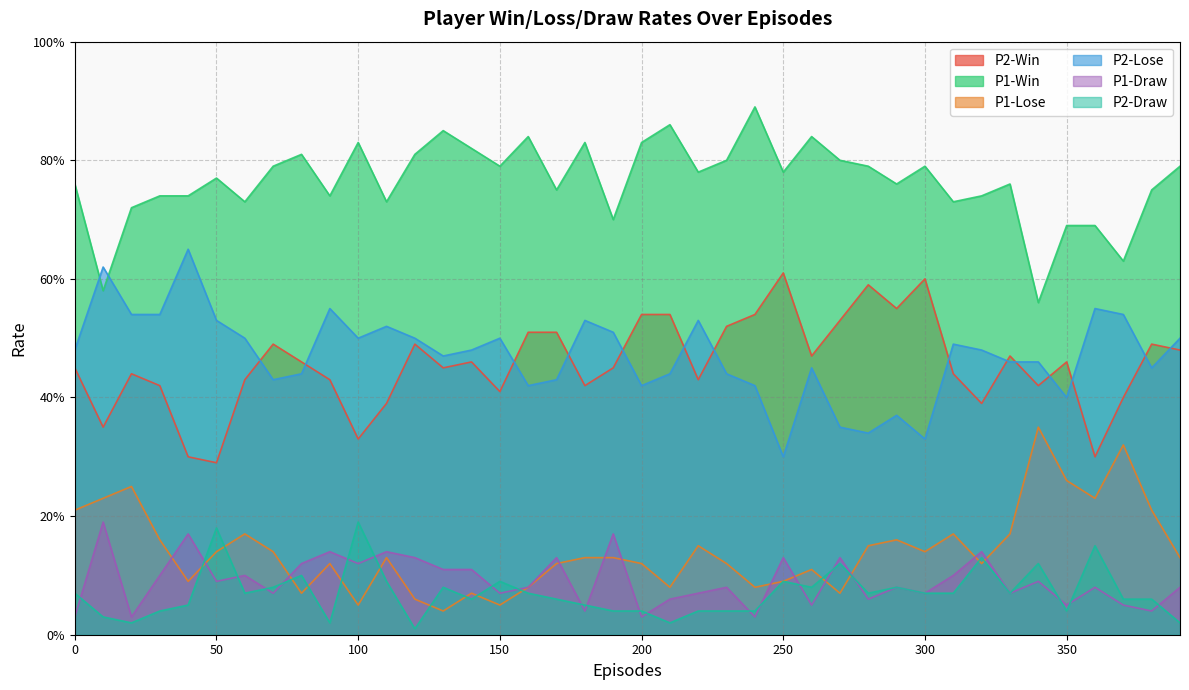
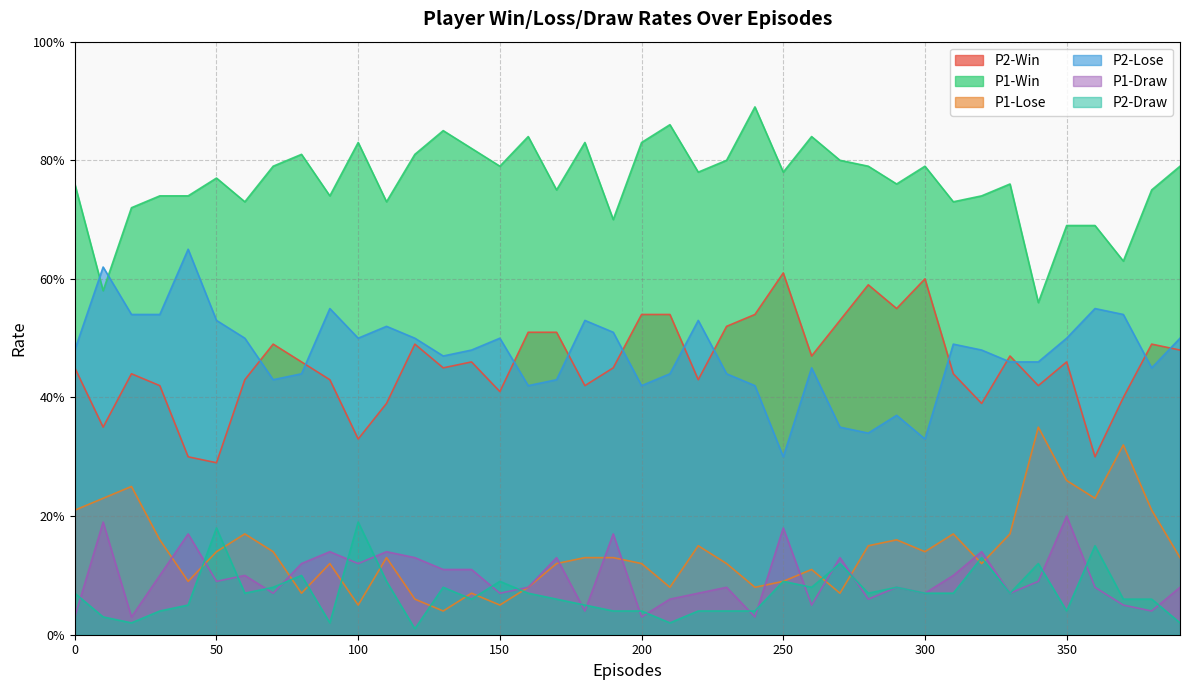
P1-Draw, 250: 13% -> 18%
P2-Lose, 350: 40% -> 50%
P1-Draw, 350: 5% -> 20%
